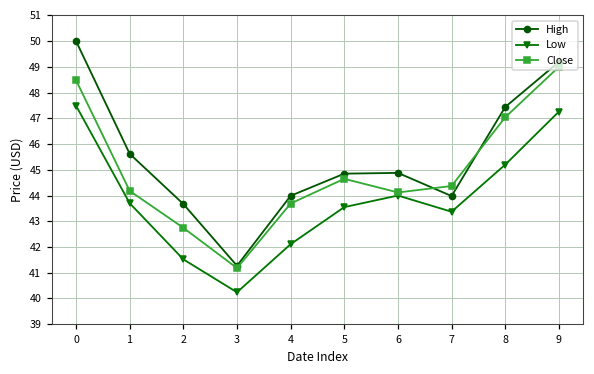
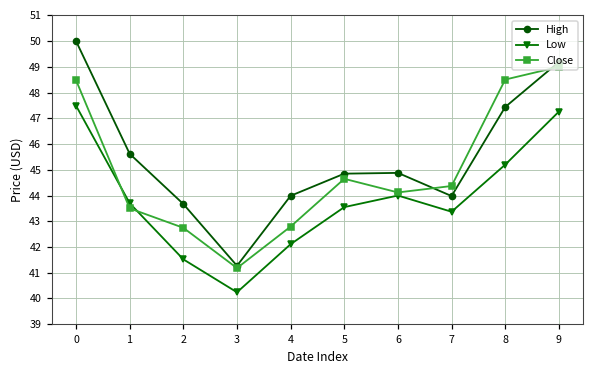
Close, 1: 44.2 -> 43.5
Close, 4: 43.7 -> 42.8
Close, 8: 47.0 -> 48.5
